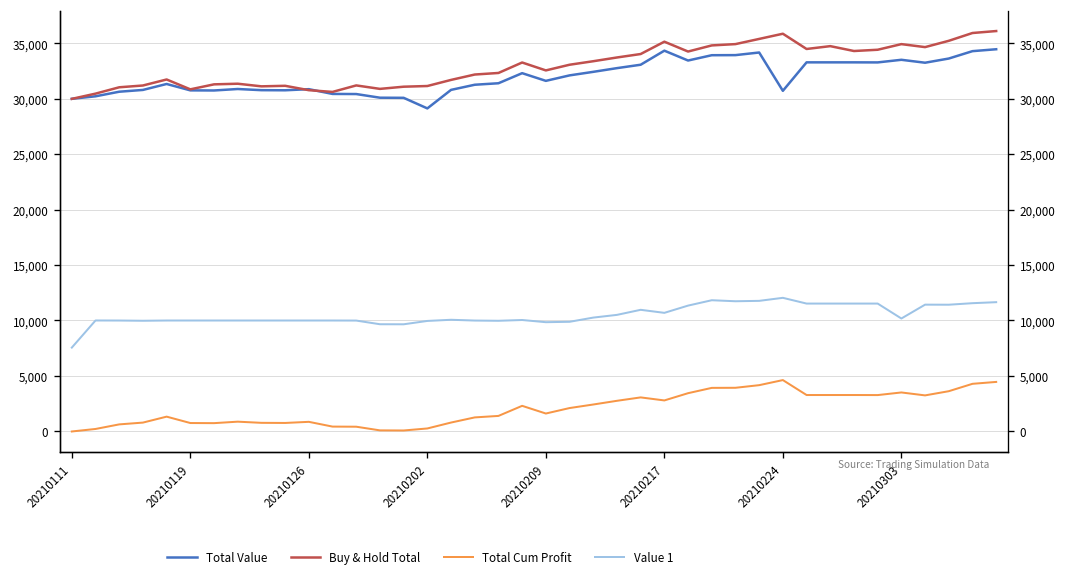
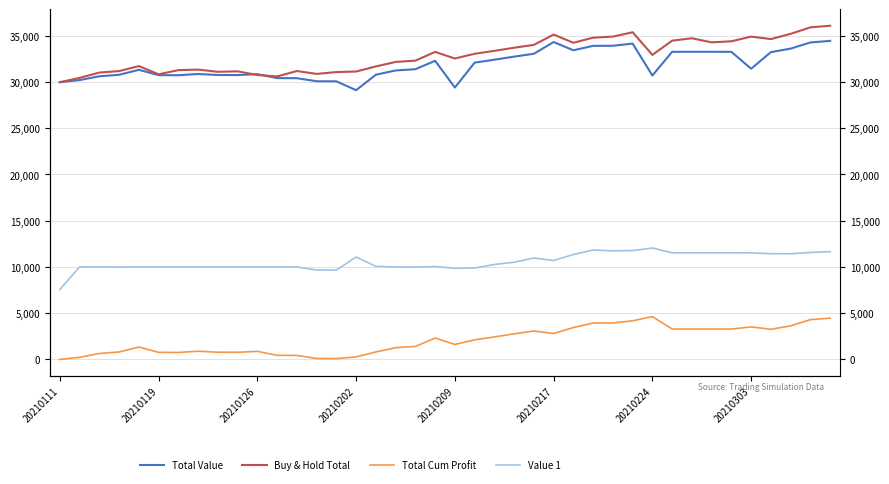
Value 1, 20210202: 10,000 -> 11,000
Total Value, 20210209: 32,000 -> 29,000
Buy & Hold Total, 20210224: 36,000 -> 33,000
Total Value, 20210303: 34,000 -> 31,000
Value 1, 20210303: 10,000 -> 12,000
